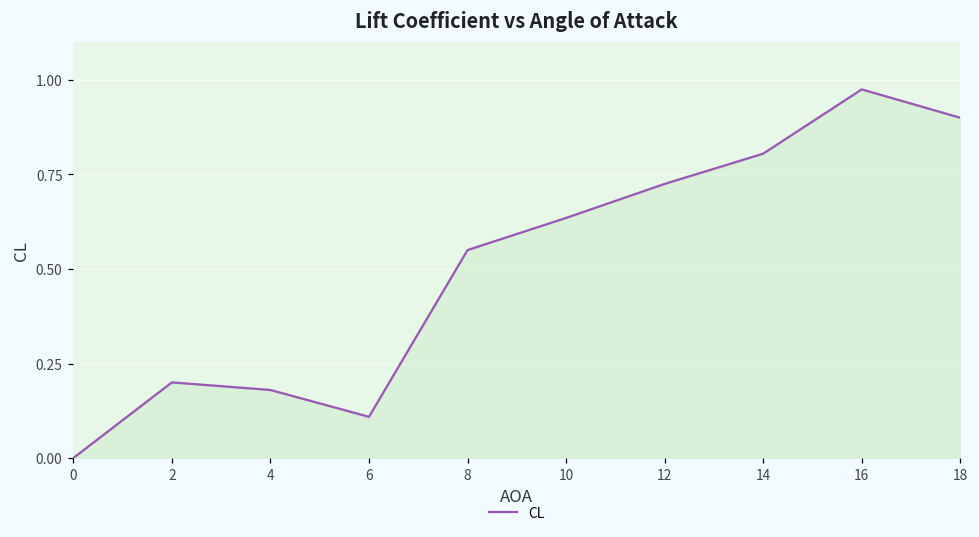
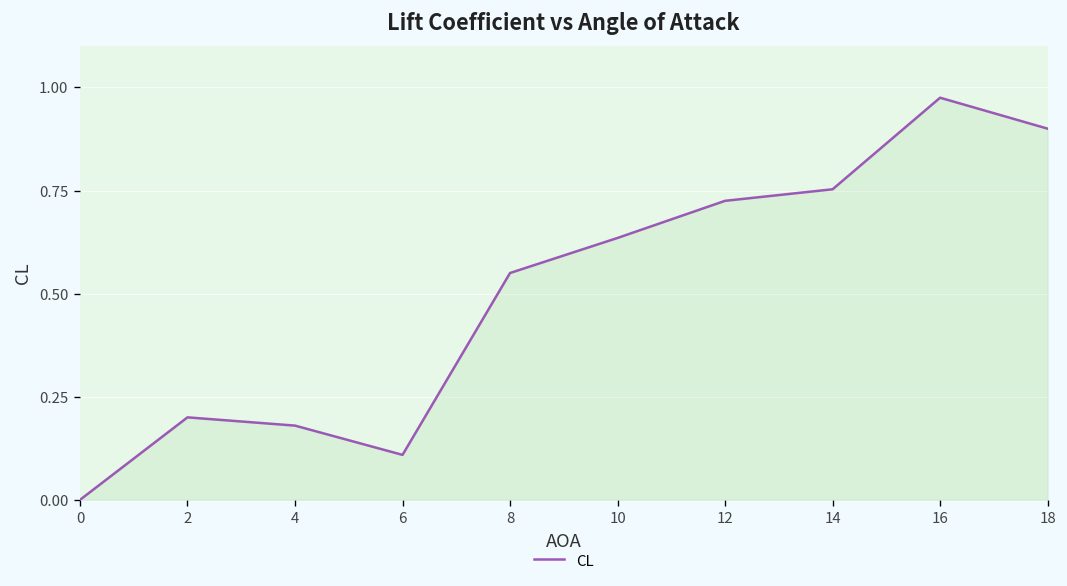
14: 0.81 -> 0.75
